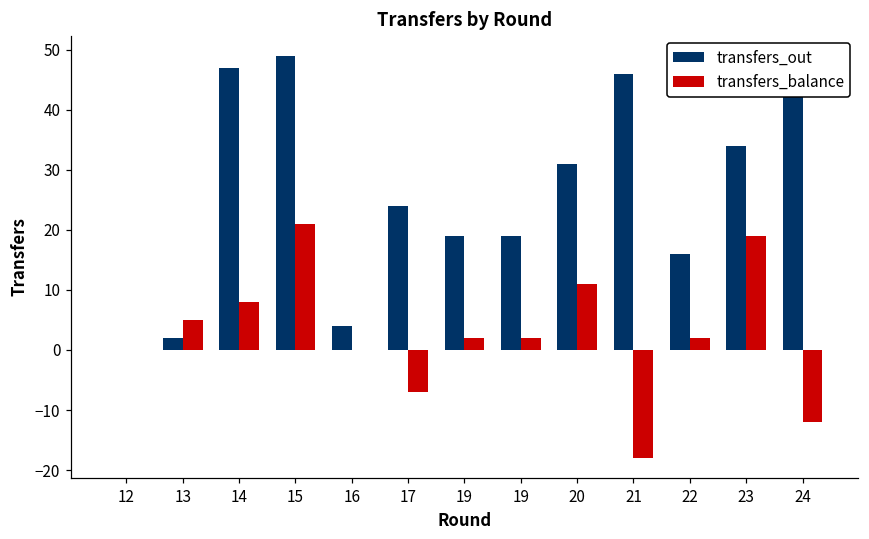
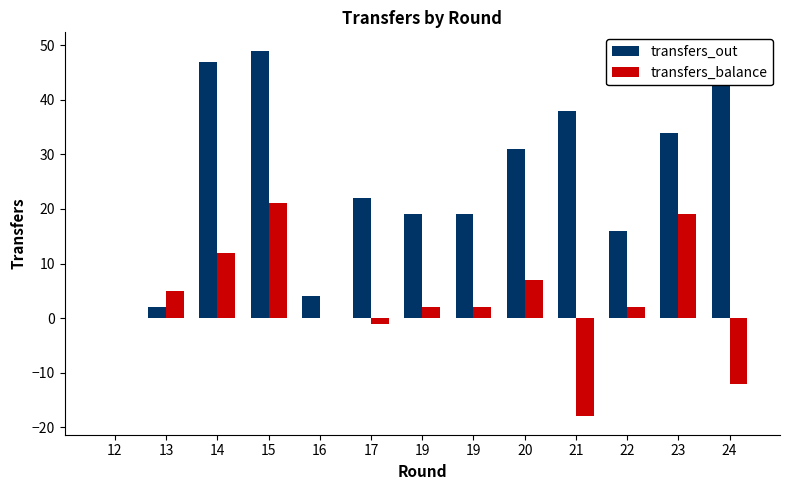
transfers_balance, 14: 8 -> 12
transfers_out, 17: 24 -> 22
transfers_balance, 17: -7 -> -1
transfers_balance, 20: 11 -> 7
transfers_out, 21: 46 -> 38
